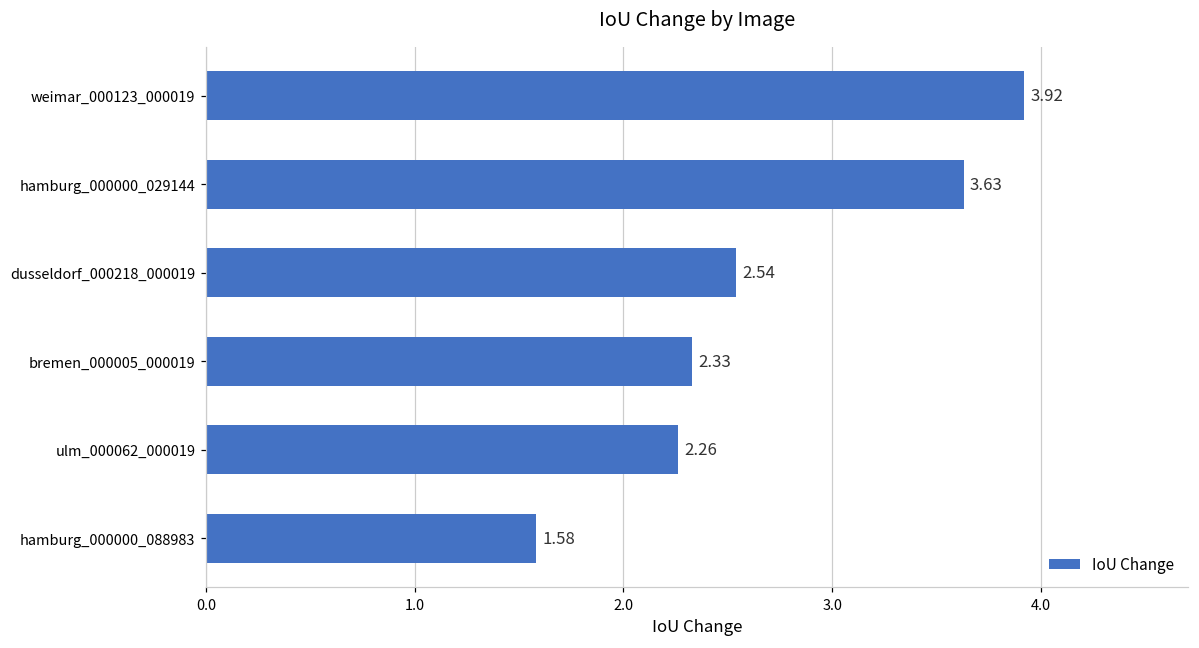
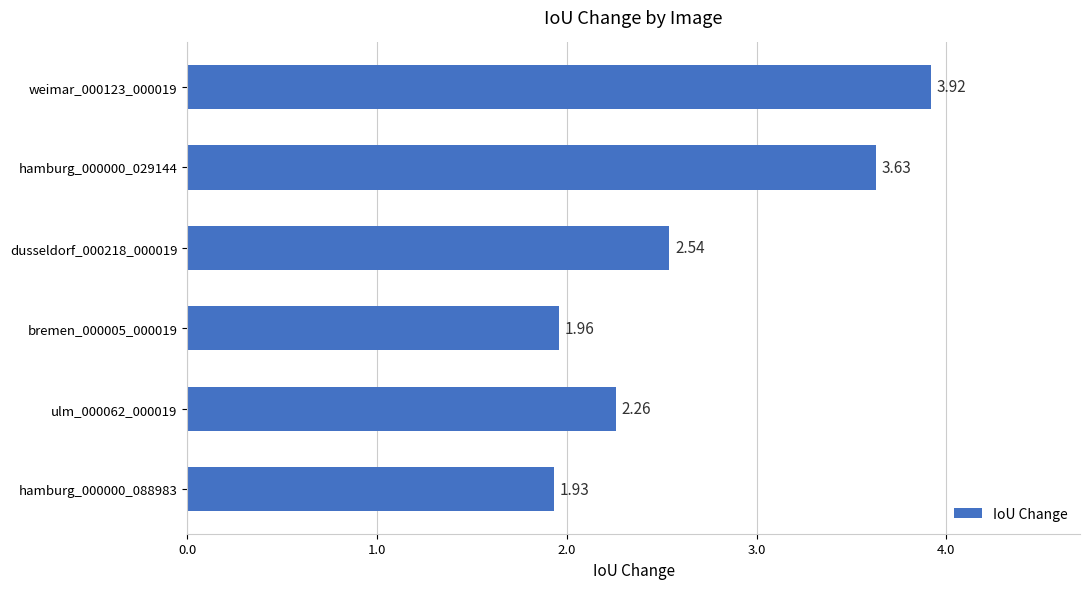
bremen_000005_000019: 2.33 -> 1.96
hamburg_000000_088983: 1.58 -> 1.93
